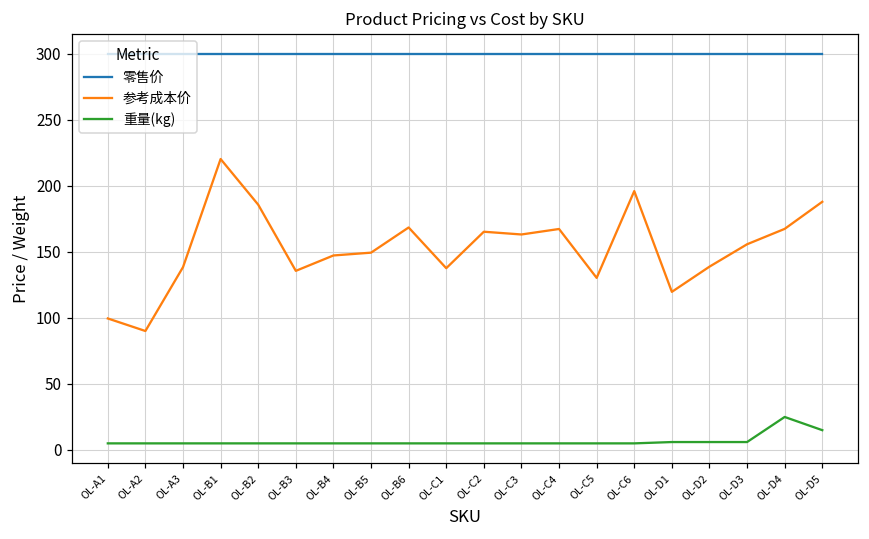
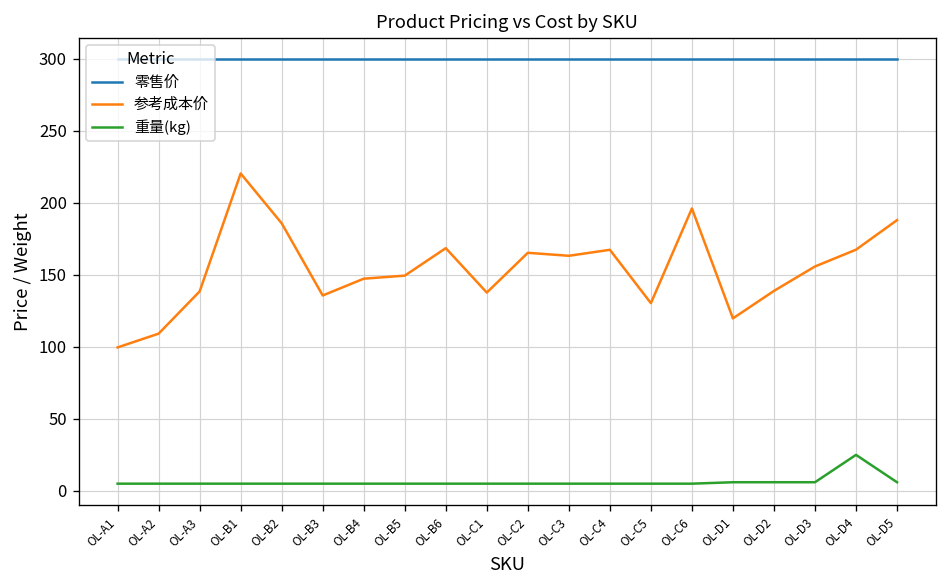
参考成本价, OL-A2: 90 -> 109
重量(kg), OL-D5: 15 -> 6
